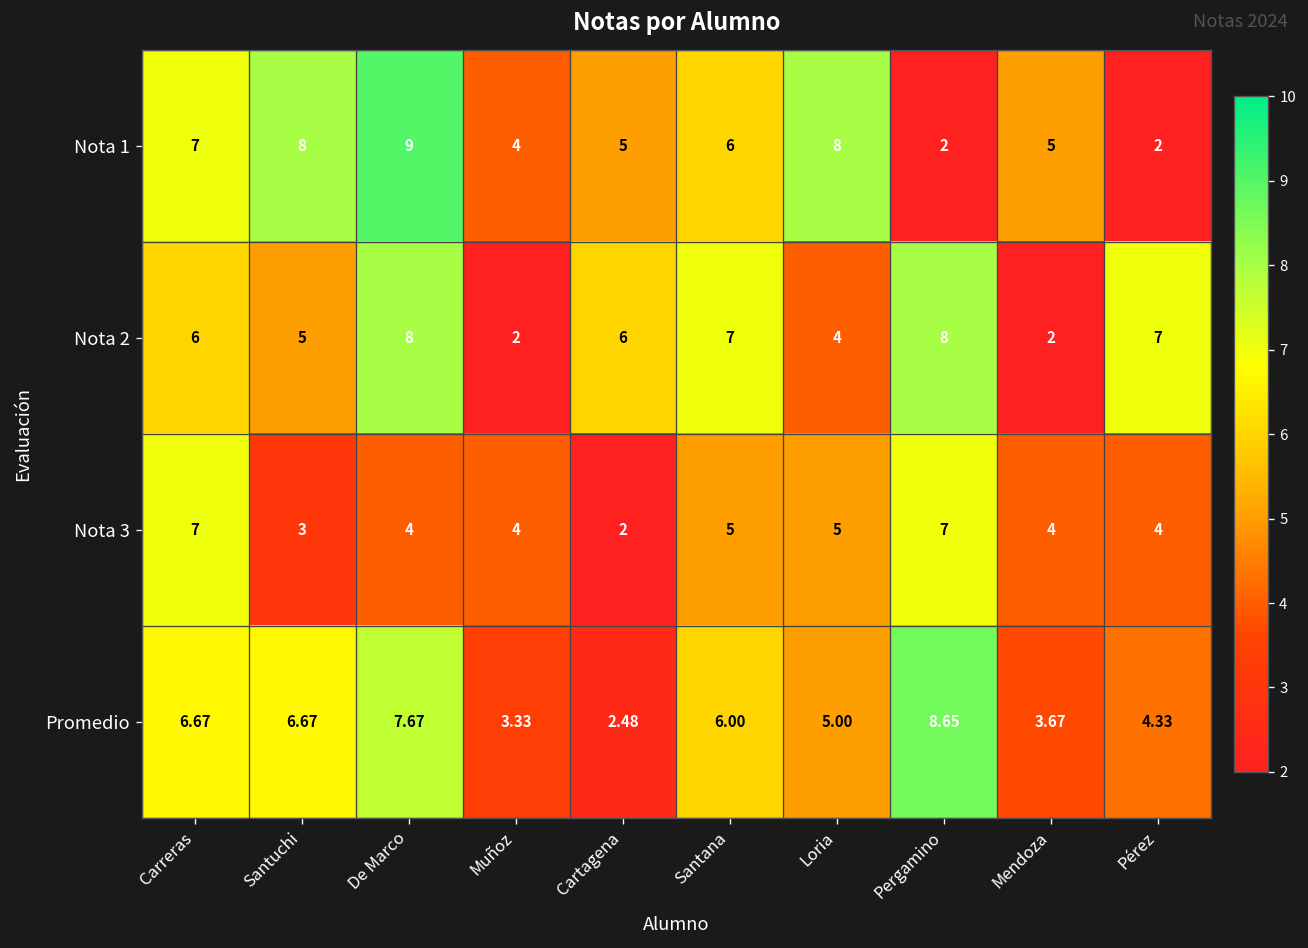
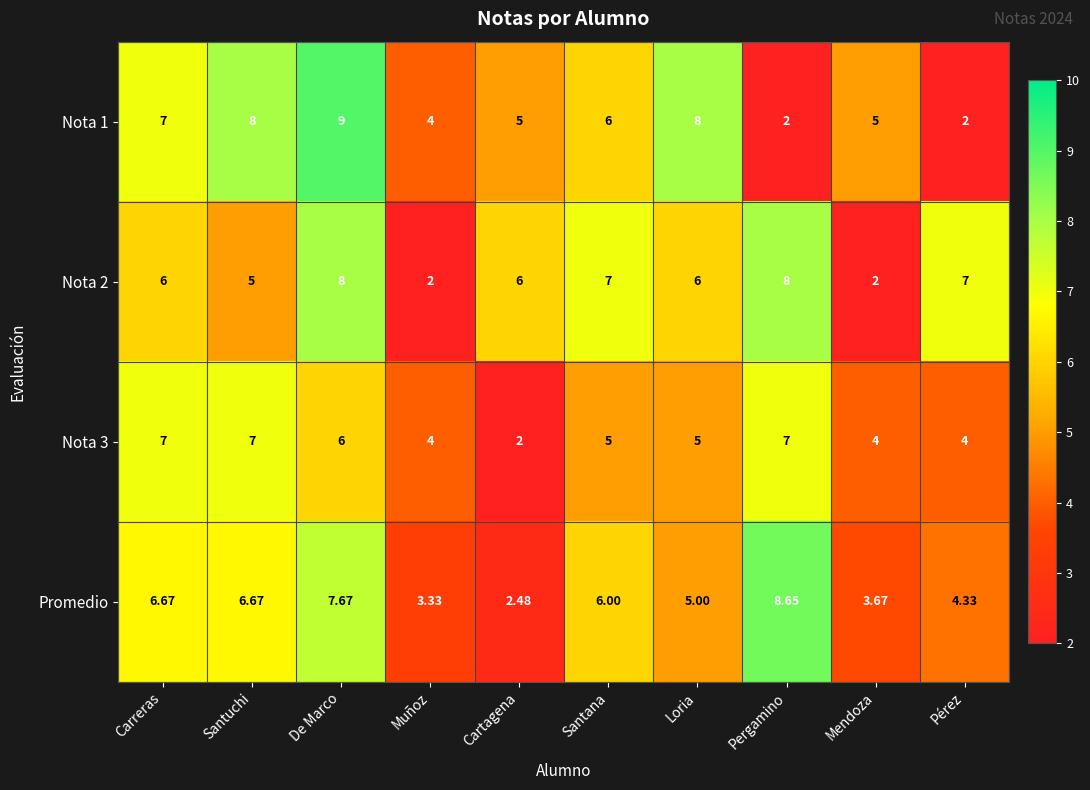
Nota 2, Loria: 4 -> 6
Nota 3, Santuchi: 3 -> 7
Nota 3, De Marco: 4 -> 6
